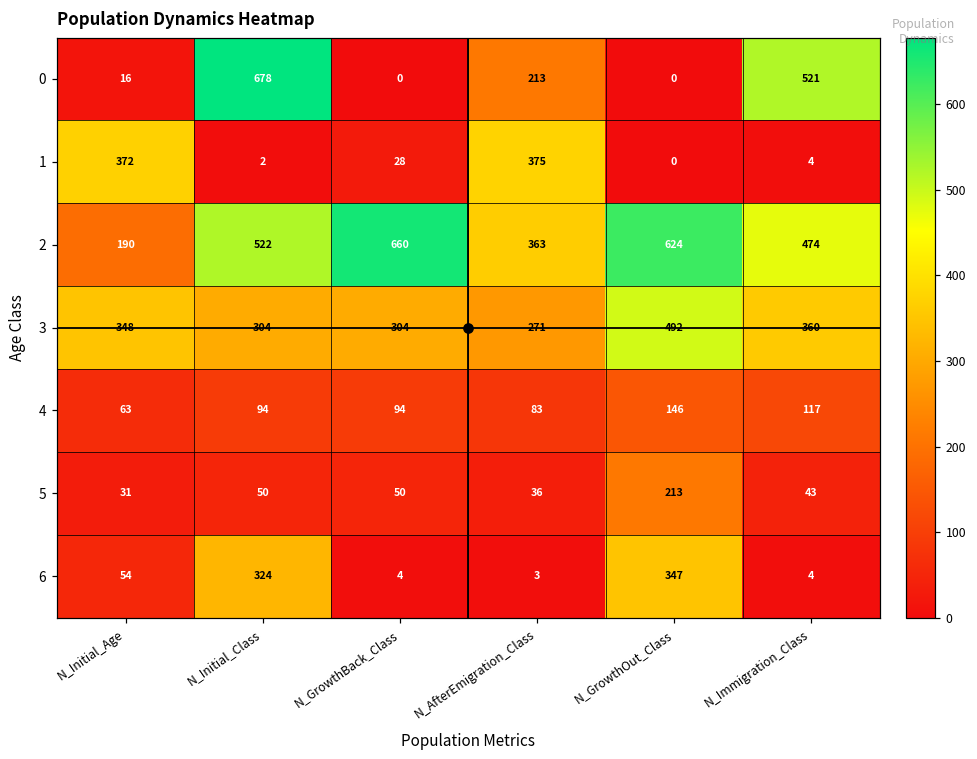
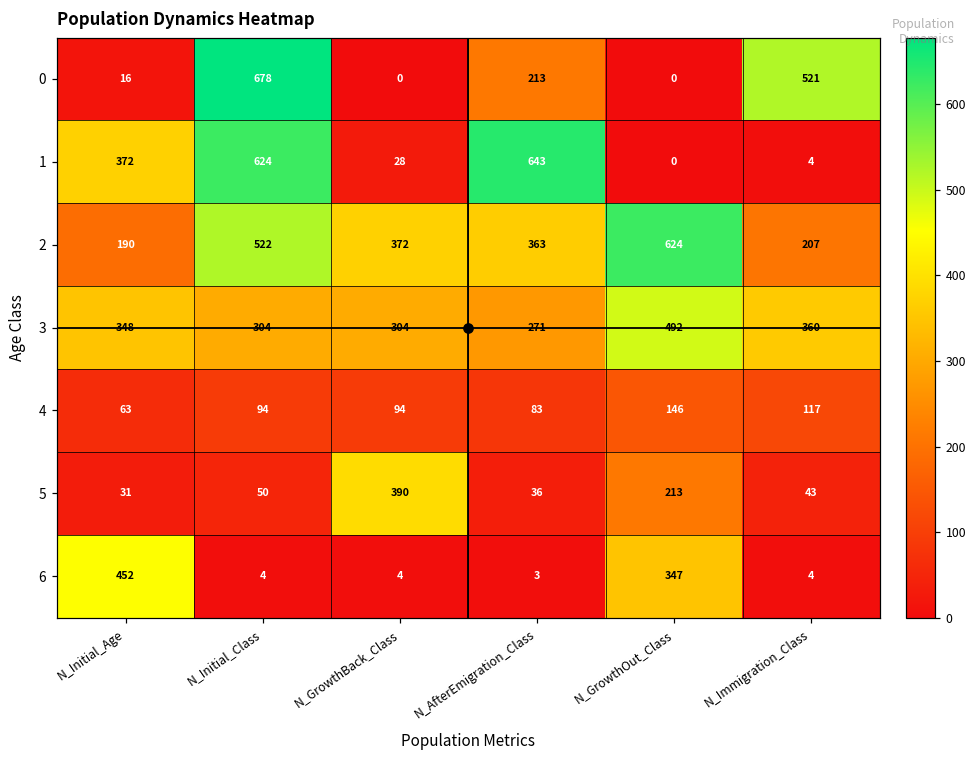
1, N_Initial_Class: 2 -> 624
1, N_AfterEmigration_Class: 375 -> 643
2, N_GrowthBack_Class: 660 -> 372
2, N_Immigration_Class: 474 -> 207
5, N_GrowthBack_Class: 50 -> 390
6, N_Initial_Age: 54 -> 452
6, N_Initial_Class: 324 -> 4
